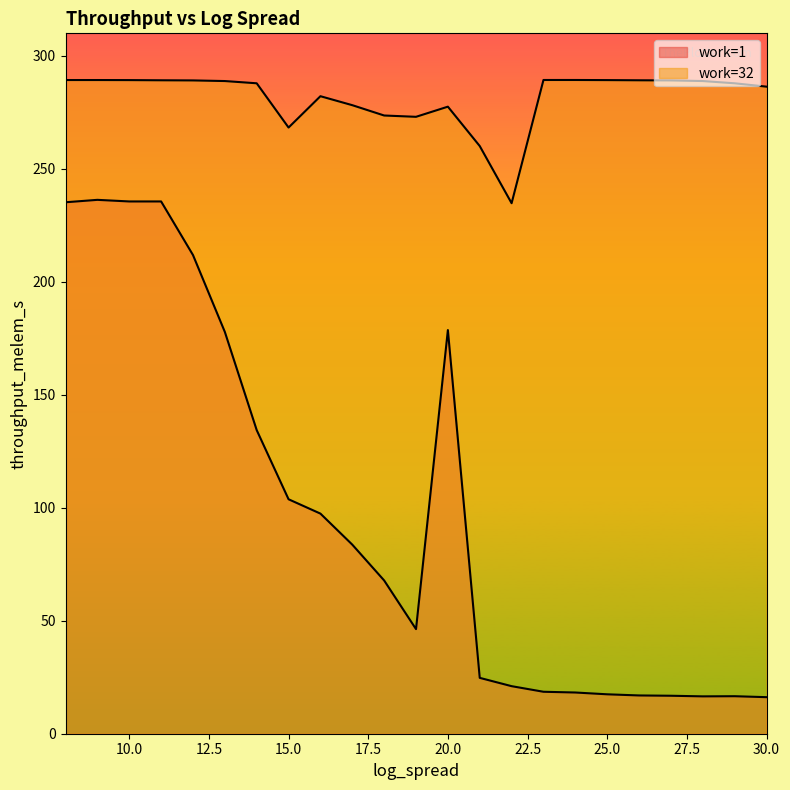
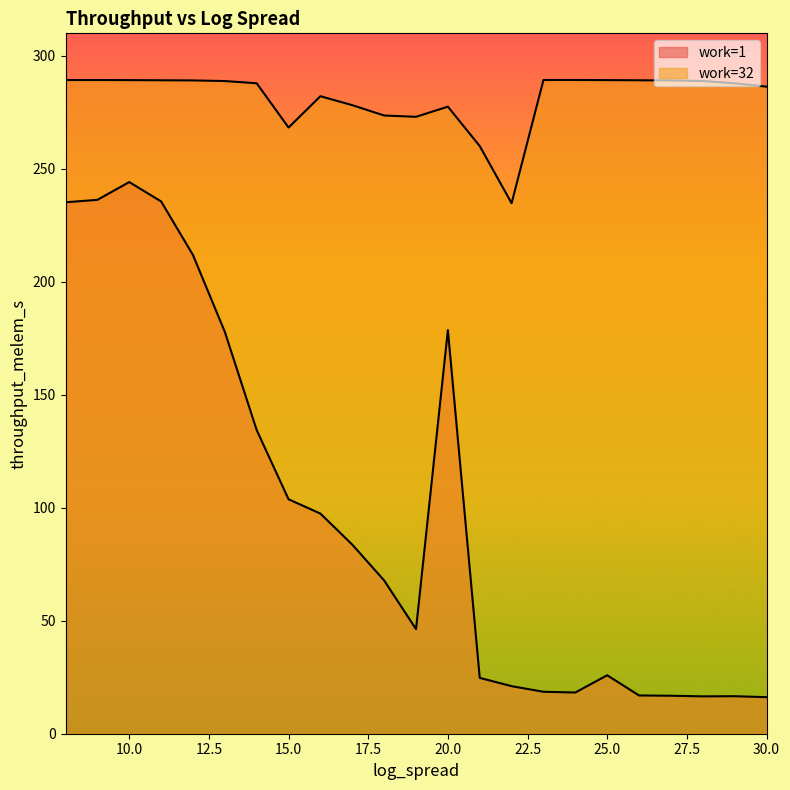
work=1, 10.0: 236 -> 244
work=1, 25.0: 17 -> 26
